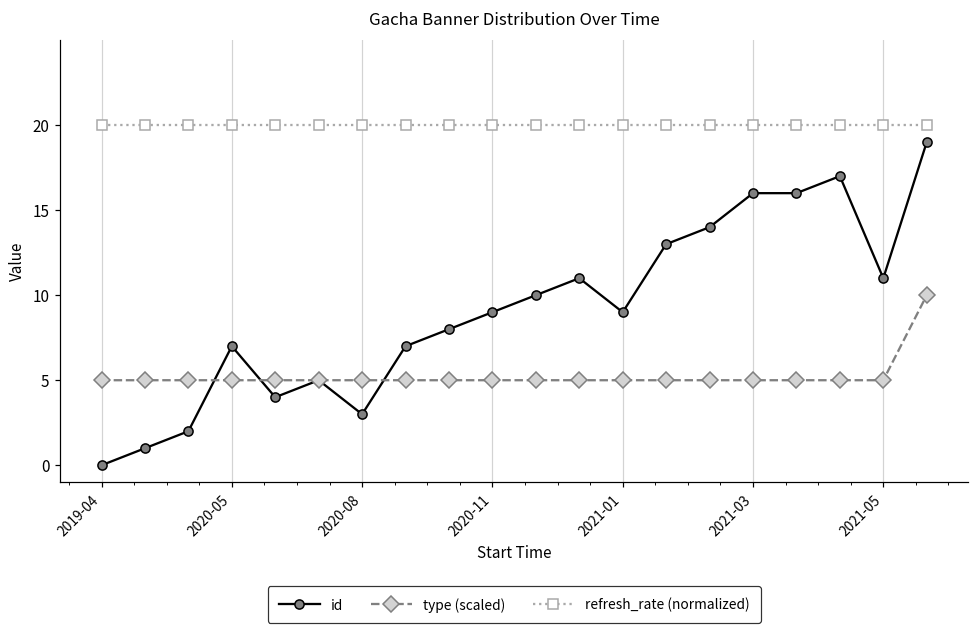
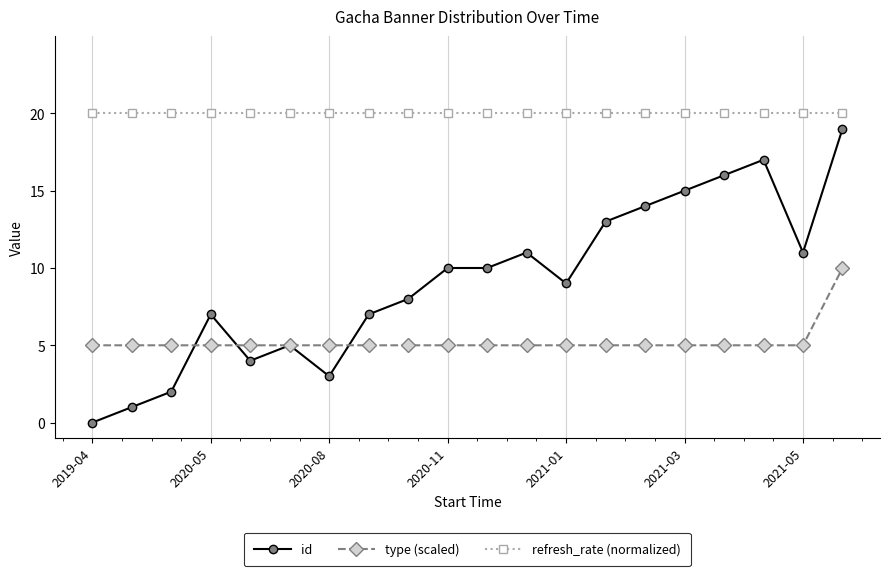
id, 2020-11: 9 -> 10
id, 2021-03: 16 -> 15
